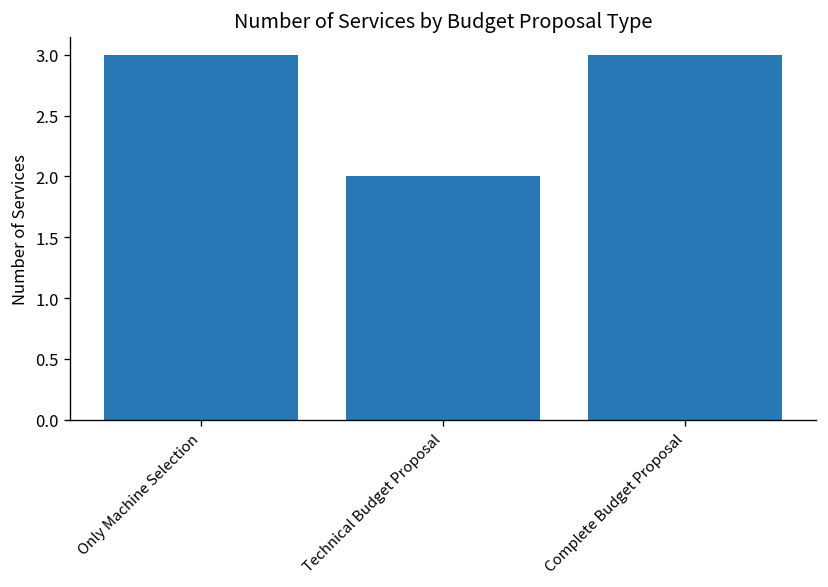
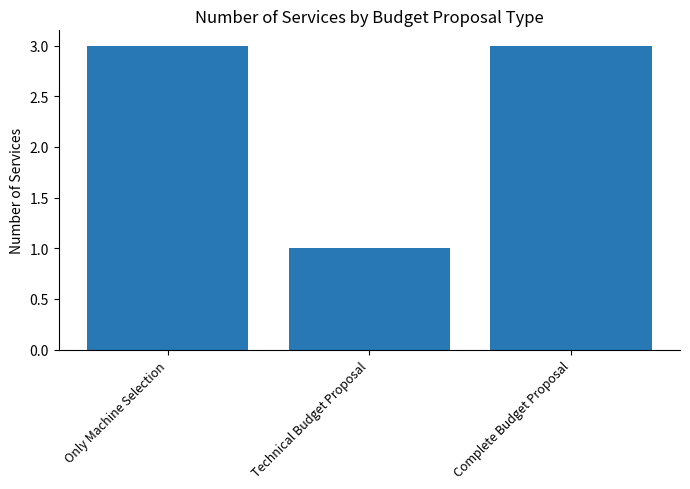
Technical Budget Proposal: 2 -> 1
